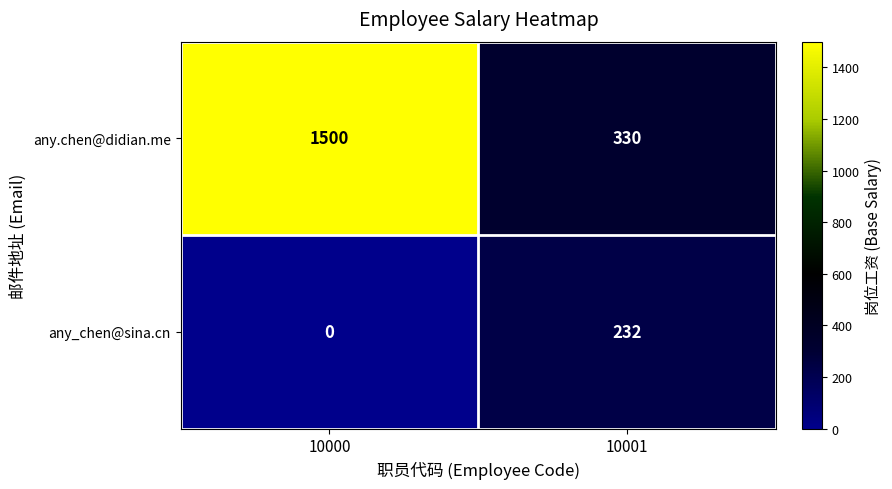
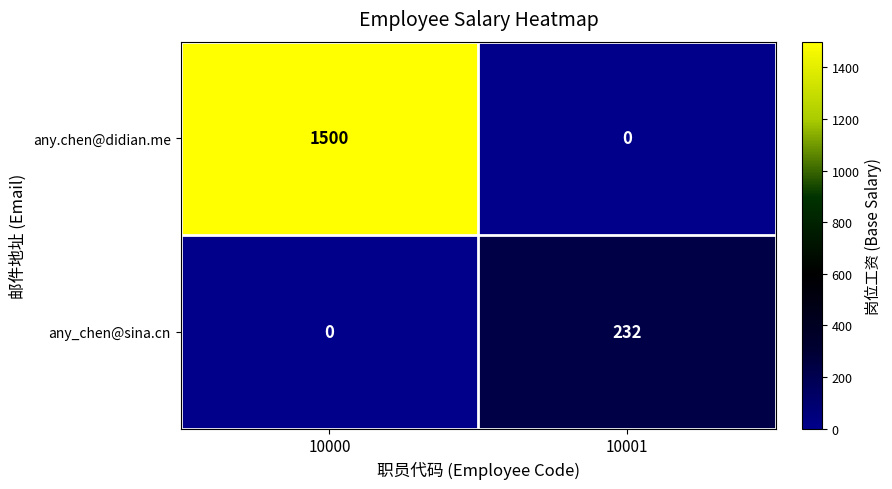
any.chen@didian.me, 10001: 330 -> 0
